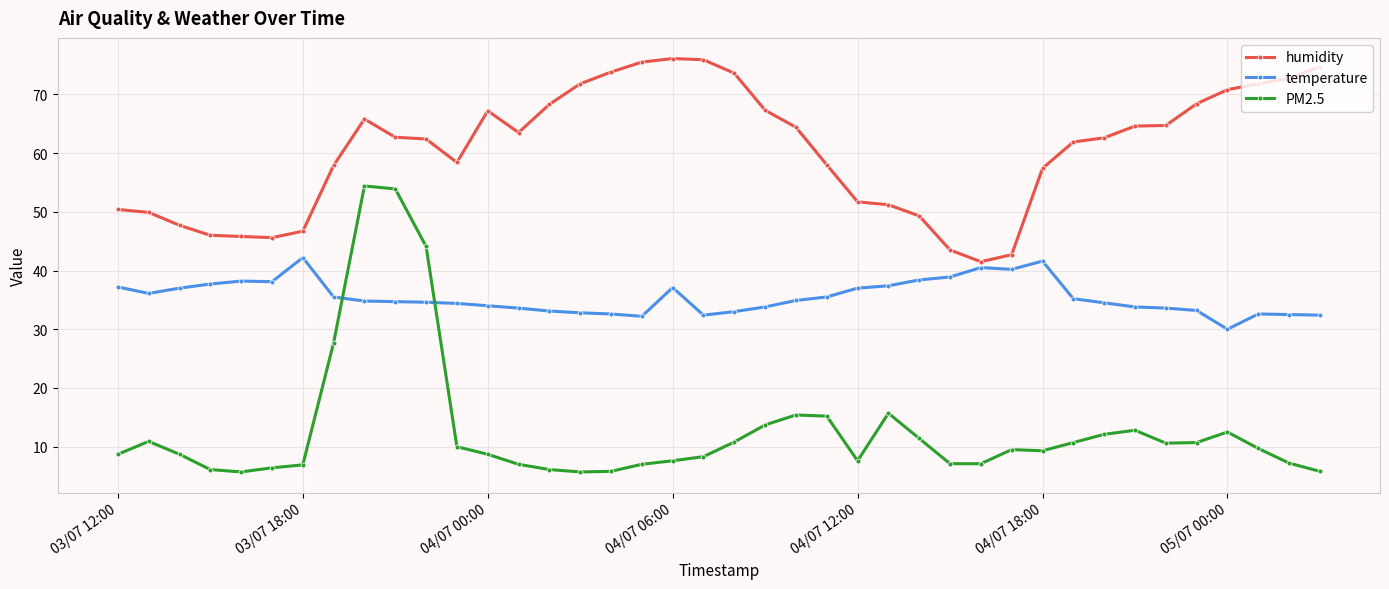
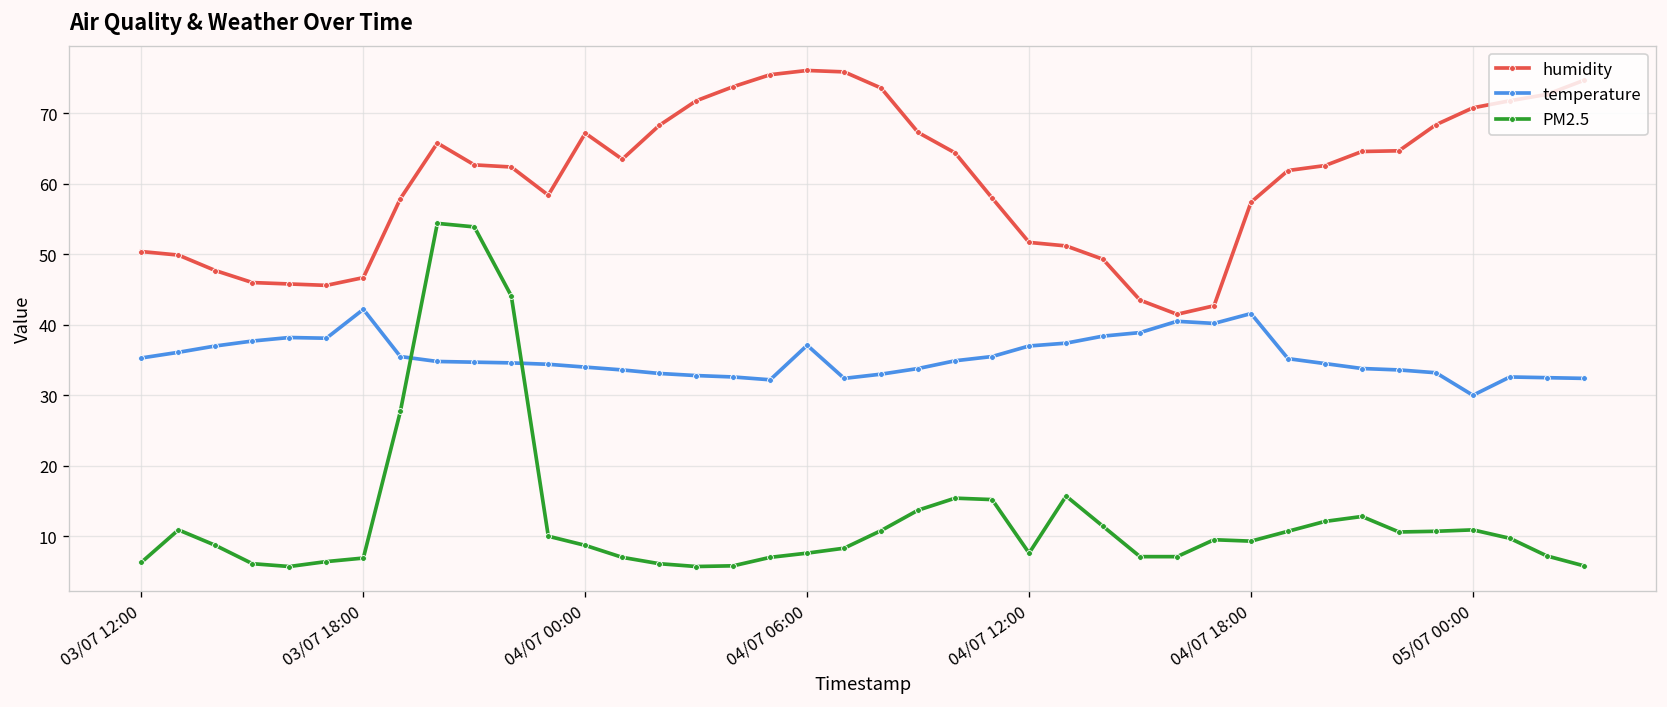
temperature, 03/07 12:00: 37 -> 35
PM2.5, 03/07 12:00: 9 -> 6
PM2.5, 05/07 00:00: 13 -> 11
